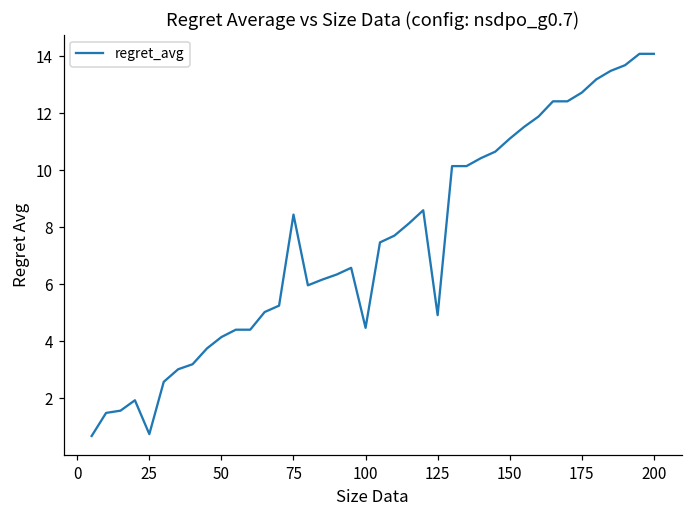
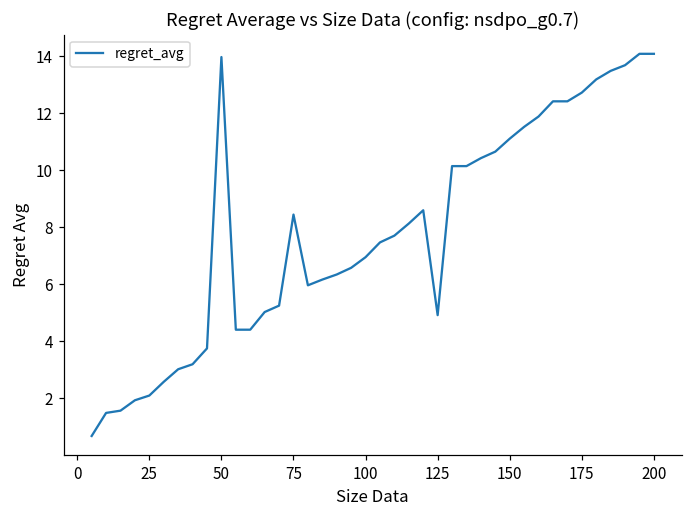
25: 0.7 -> 2.1
50: 4.1 -> 14.0
100: 4.5 -> 6.9
